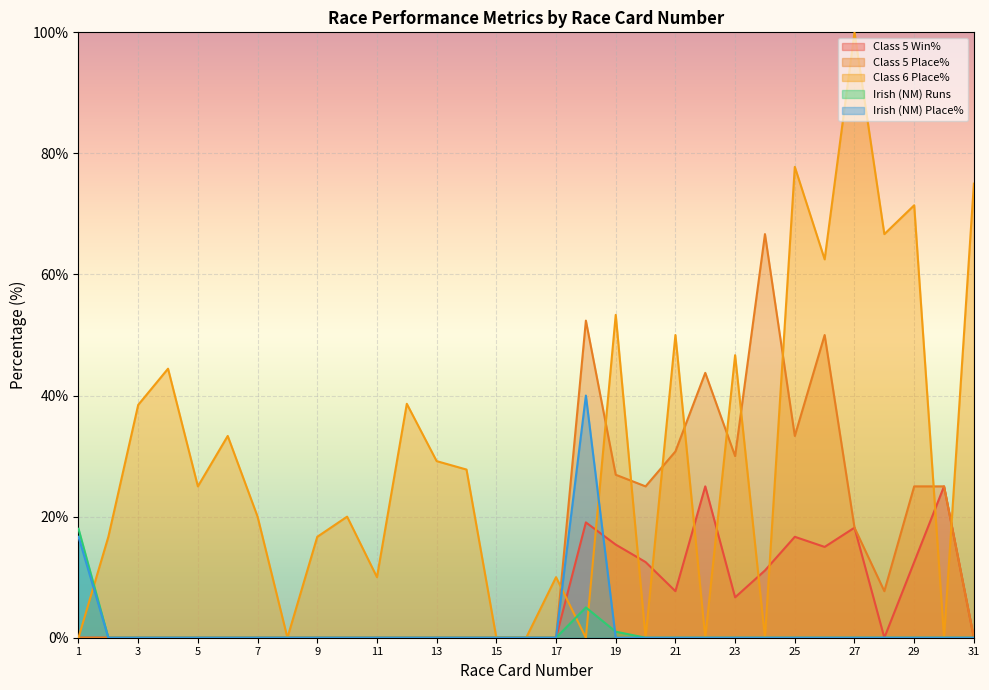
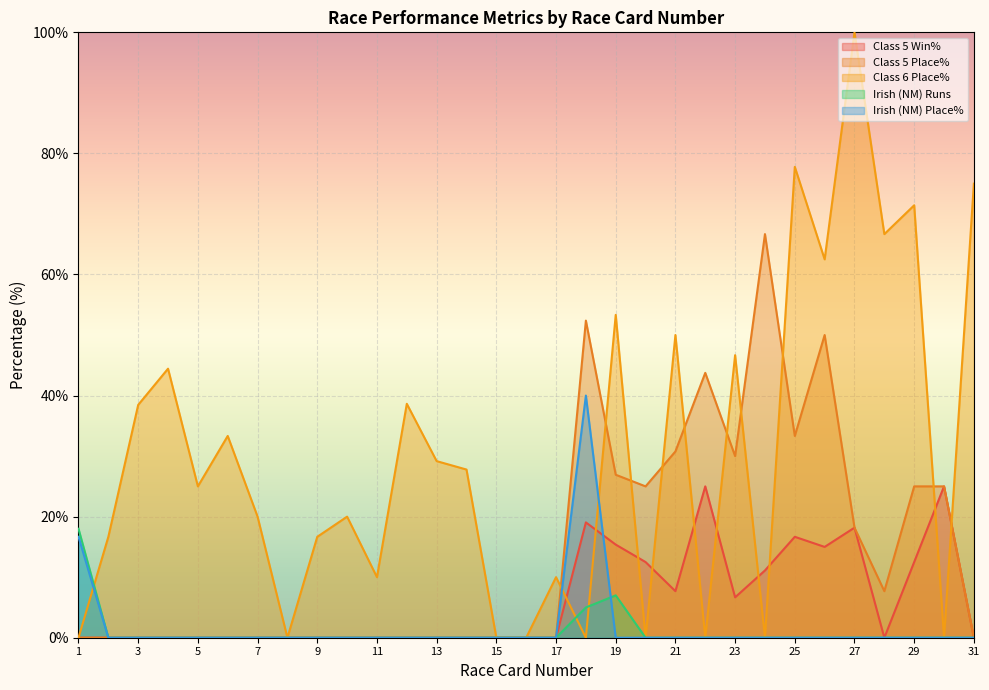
Irish (NM) Runs, 19: 1% -> 7%
